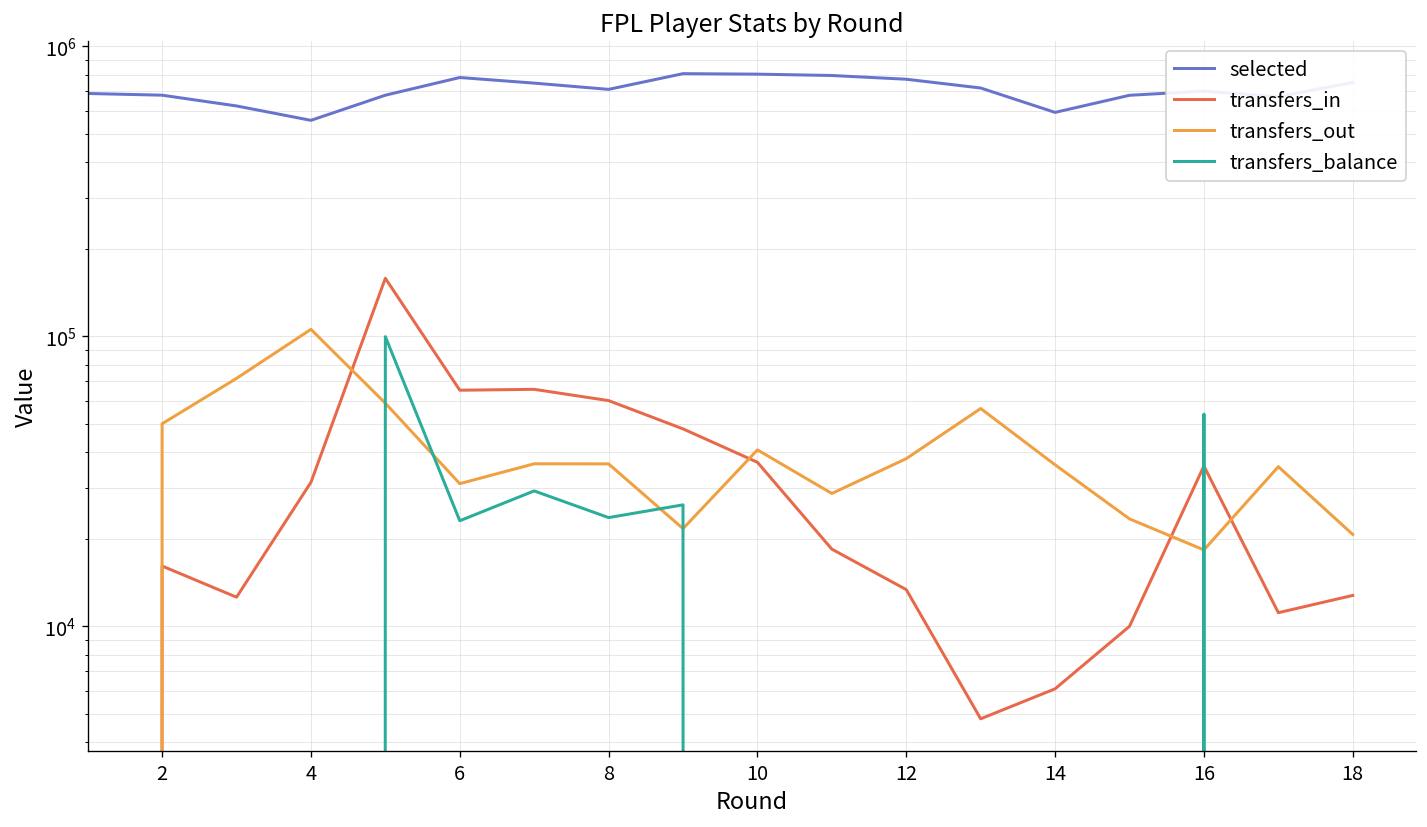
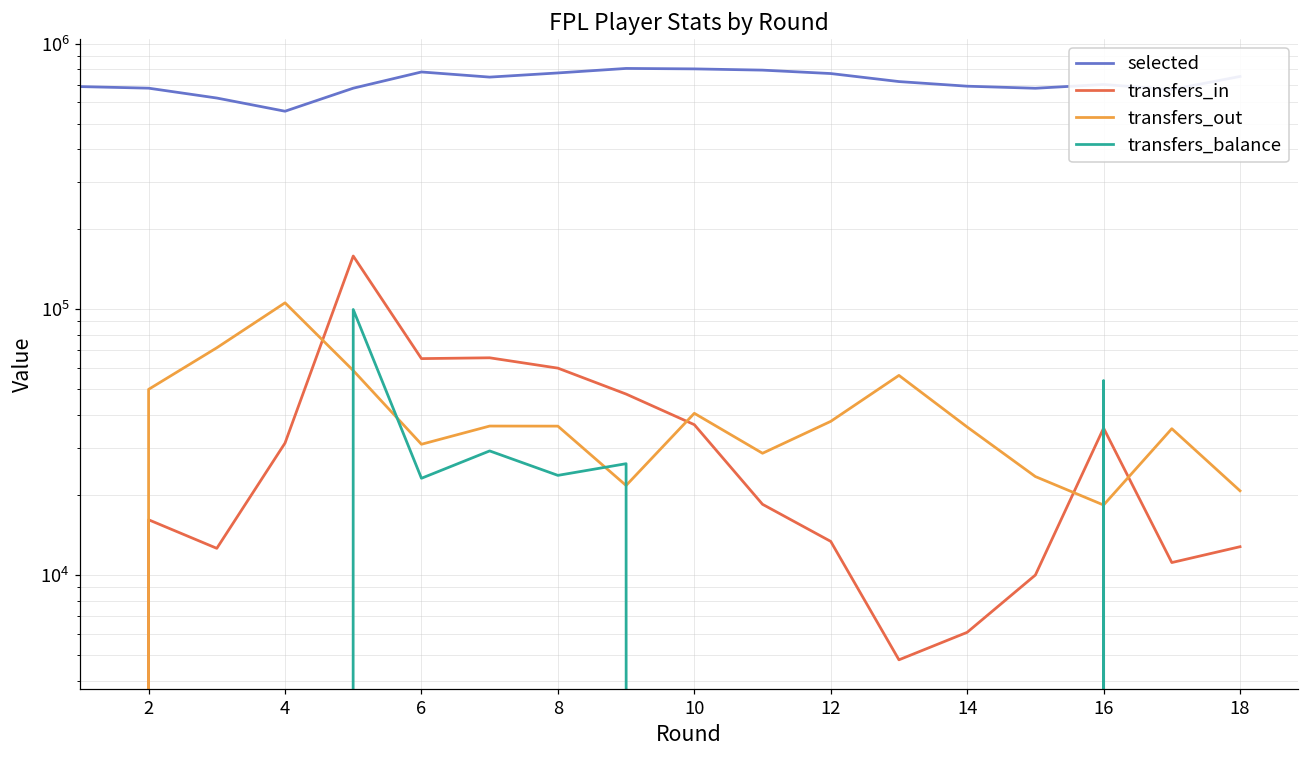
selected, 8: 710000 -> 770000
selected, 14: 590000 -> 690000
